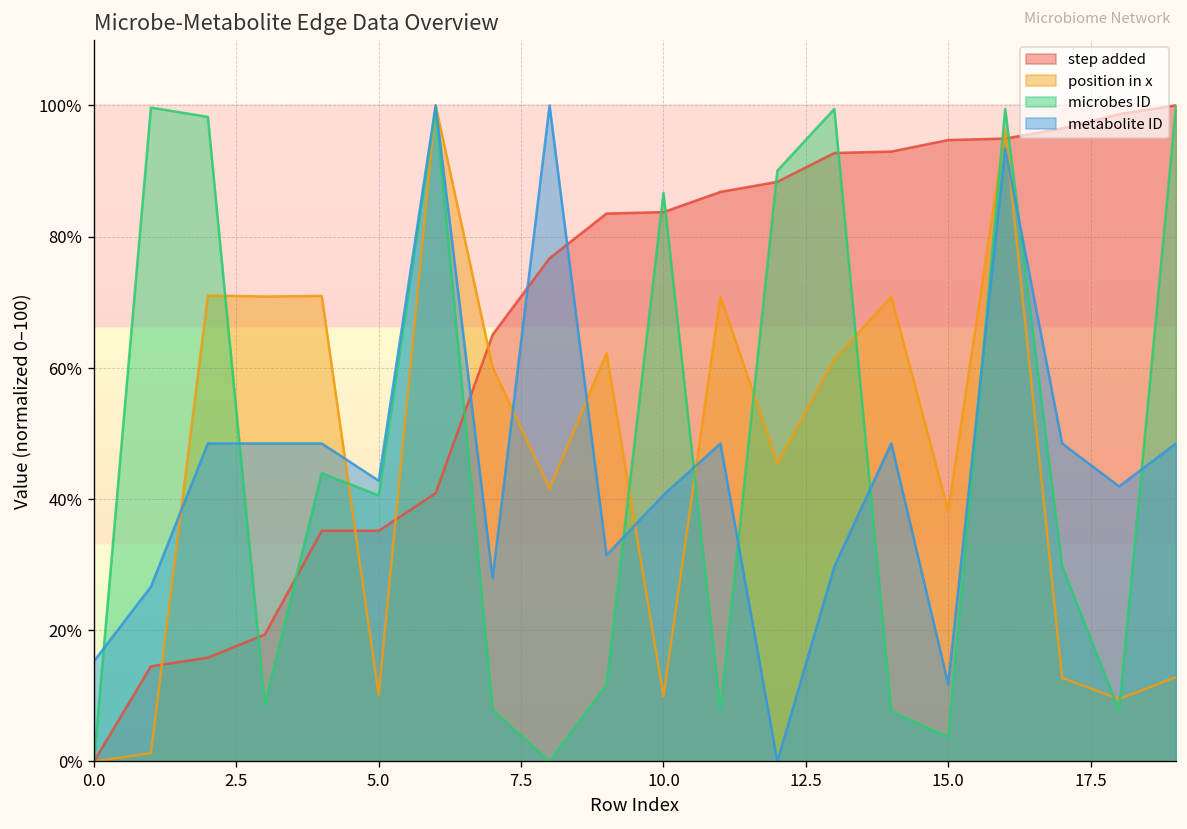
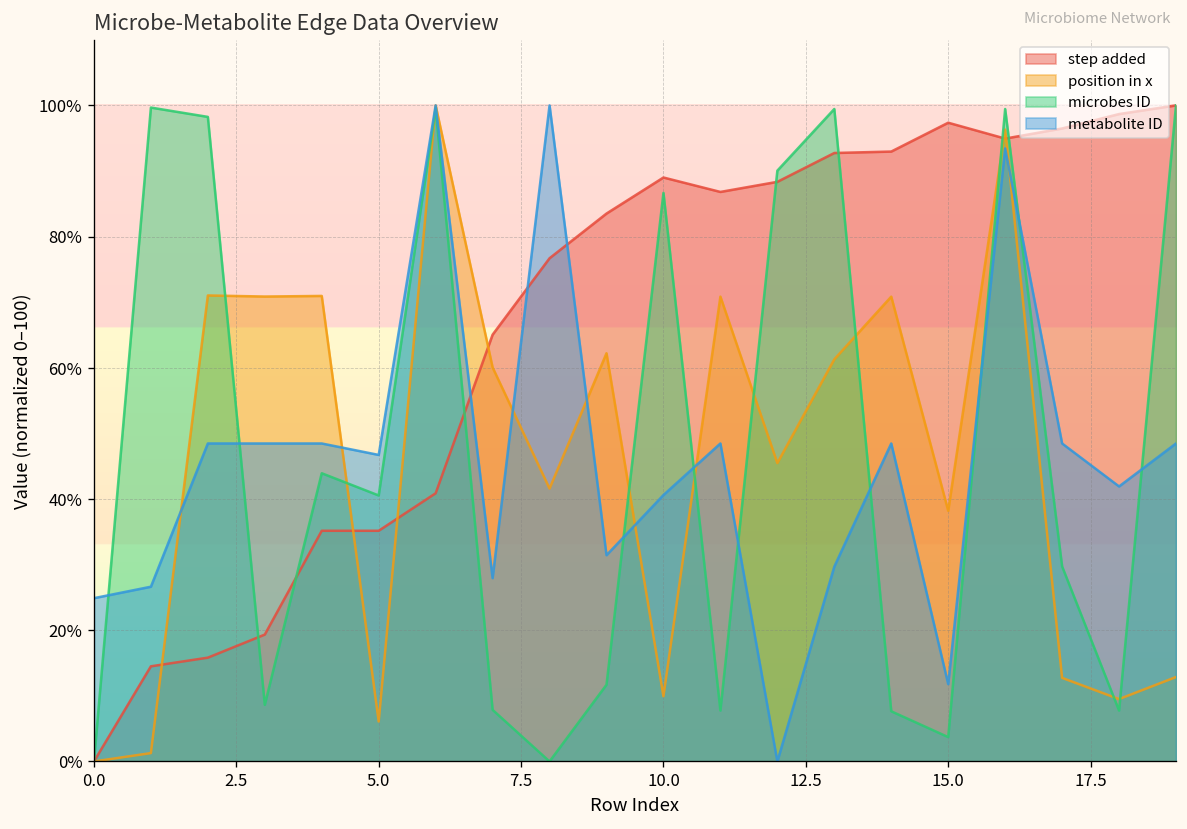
metabolite ID, 0.0: 15% -> 25%
position in x, 5.0: 10% -> 6%
metabolite ID, 5.0: 43% -> 47%
step added, 10.0: 84% -> 89%
step added, 15.0: 95% -> 97%
